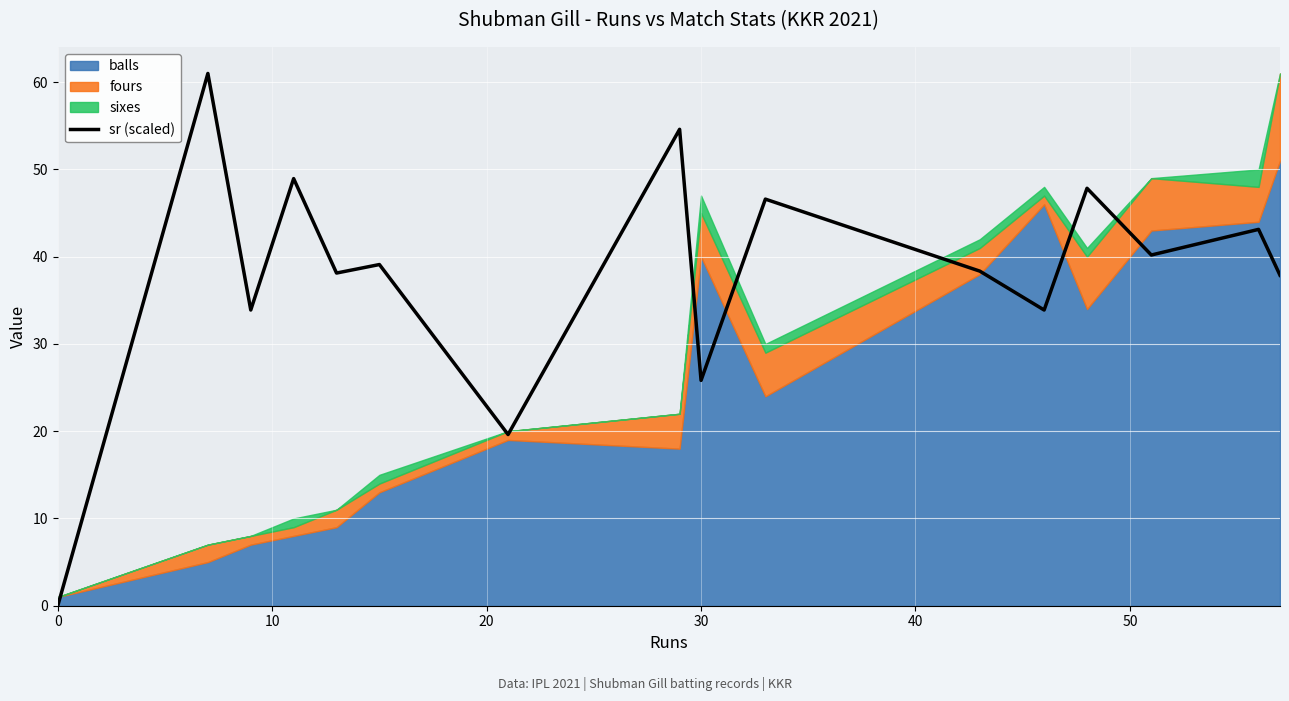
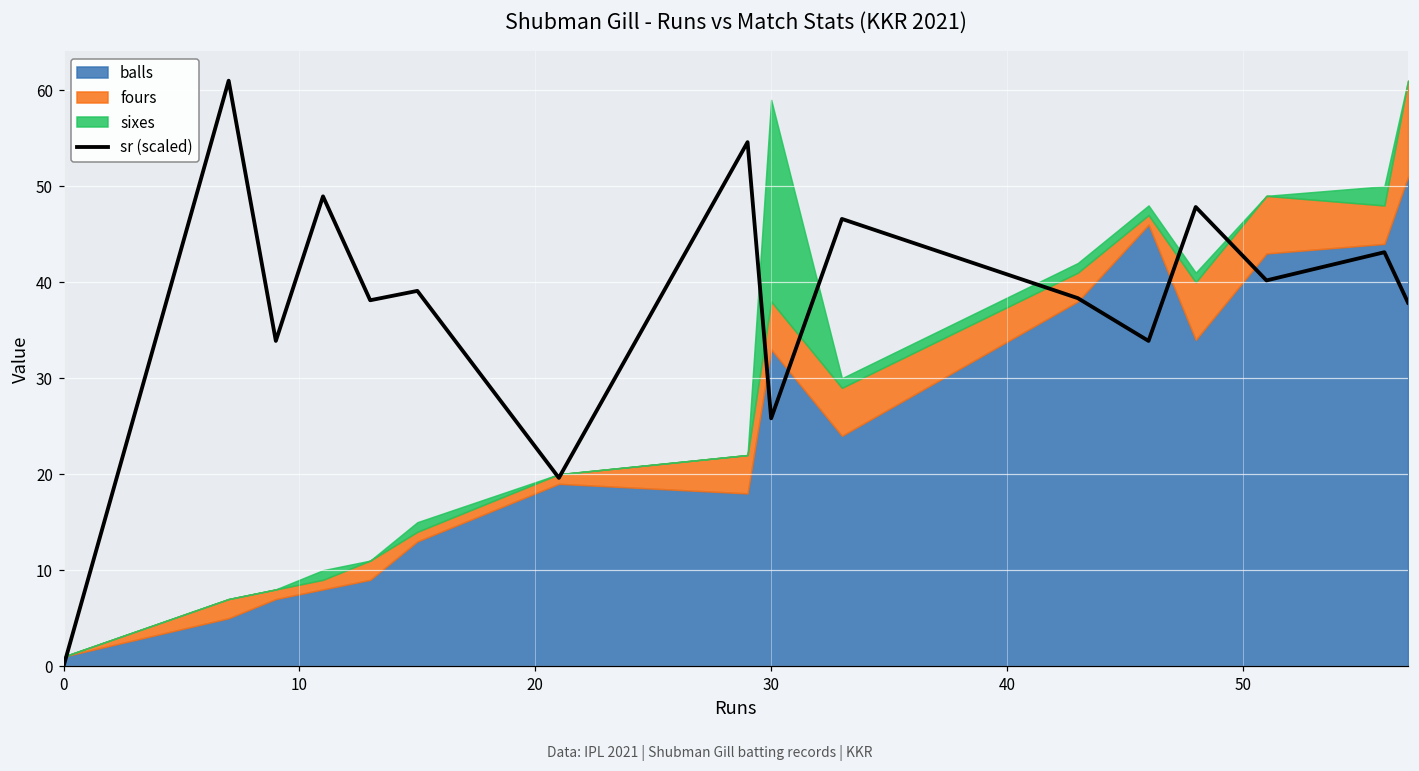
balls, 30: 40 -> 33
sixes, 30: 2 -> 21
